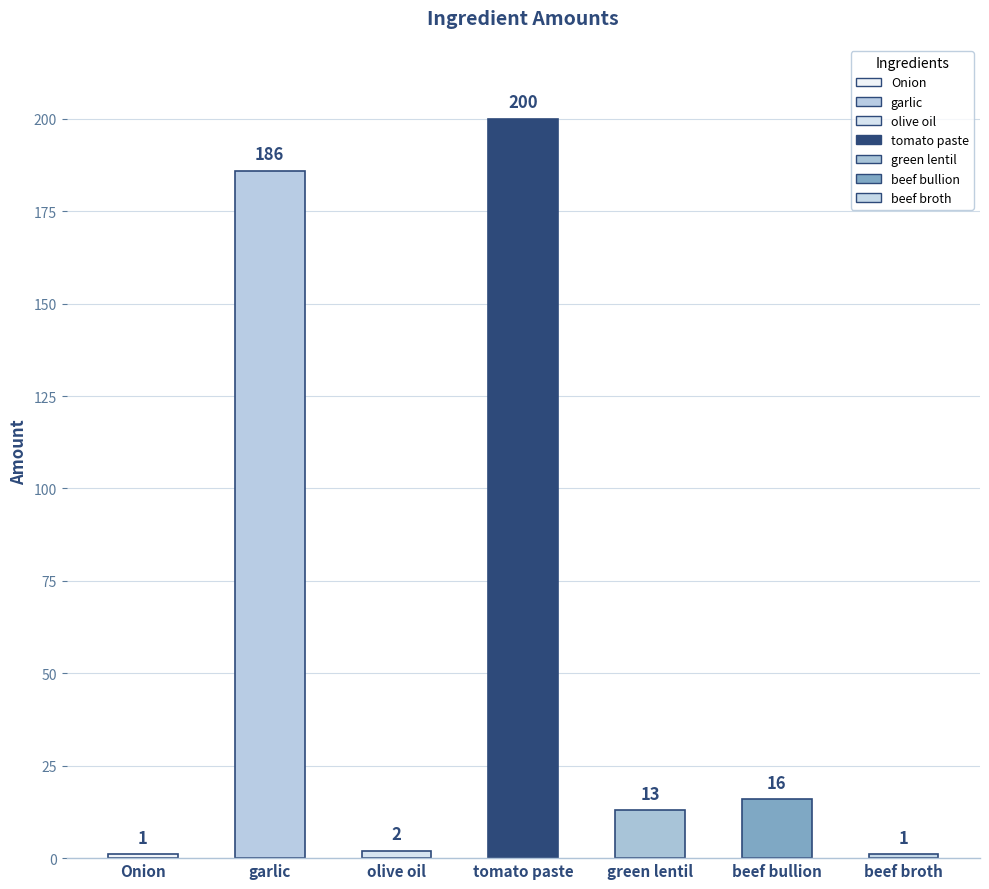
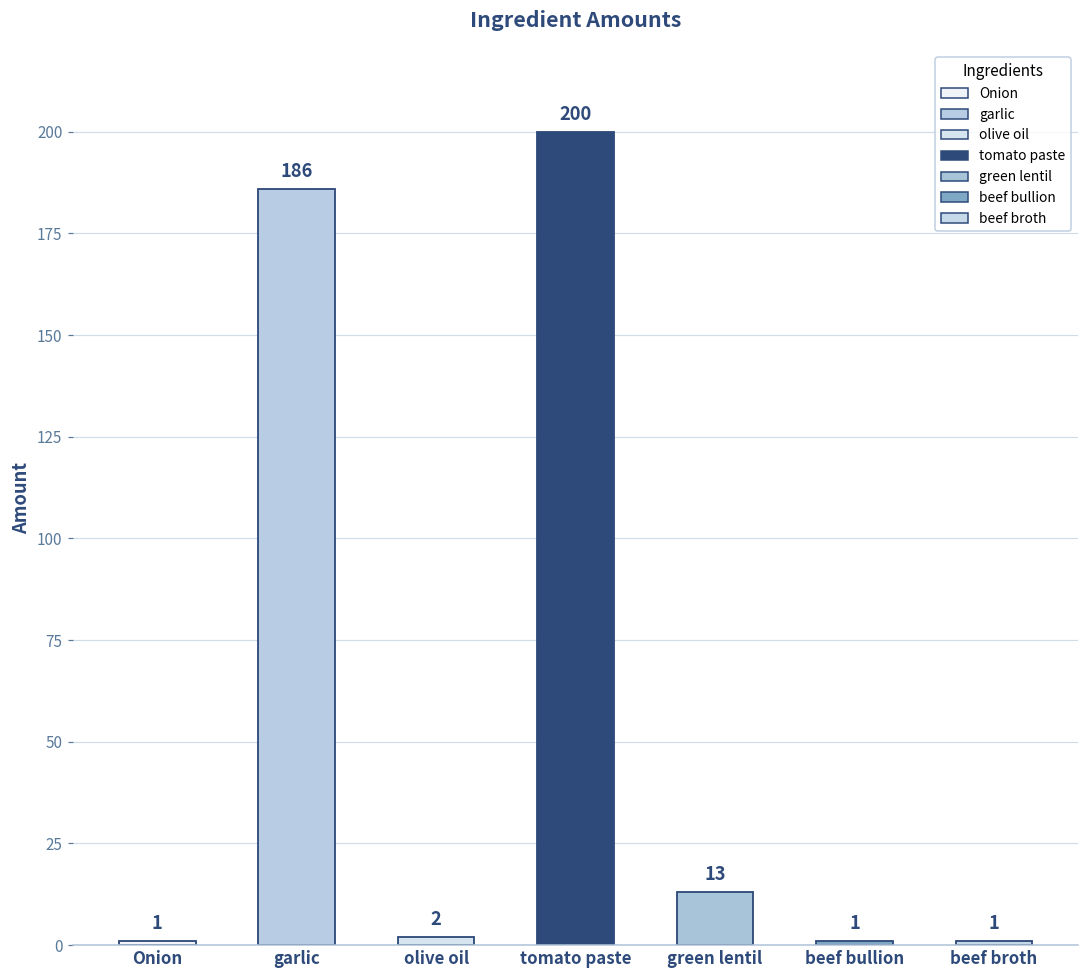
beef bullion: 16 -> 1
